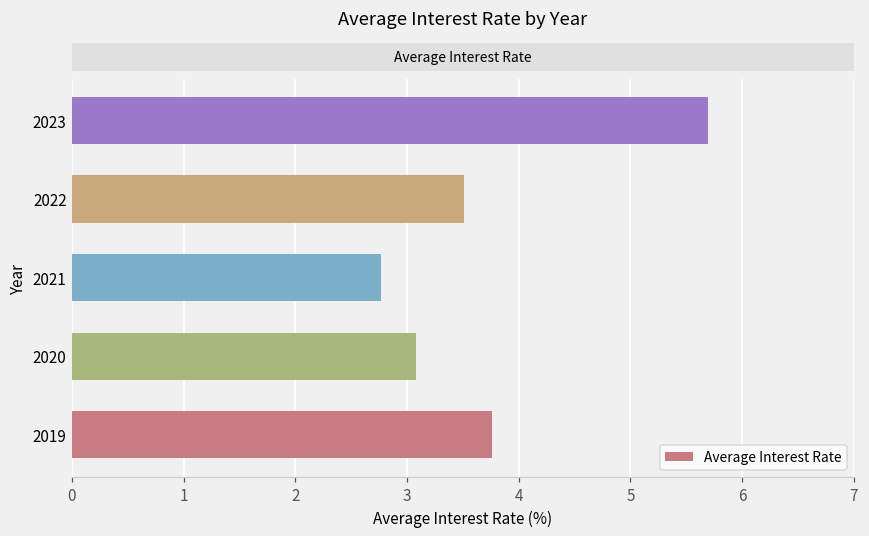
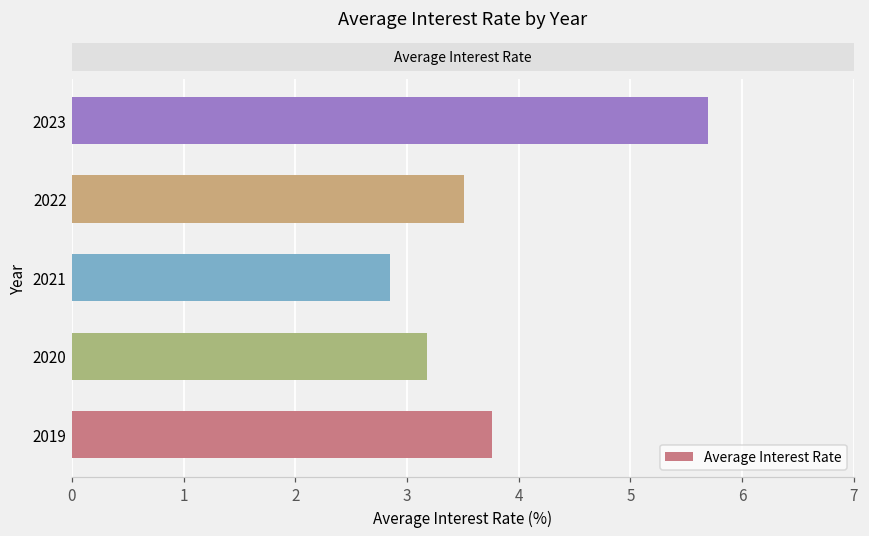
2021: 2.77 -> 2.85
2020: 3.08 -> 3.18
